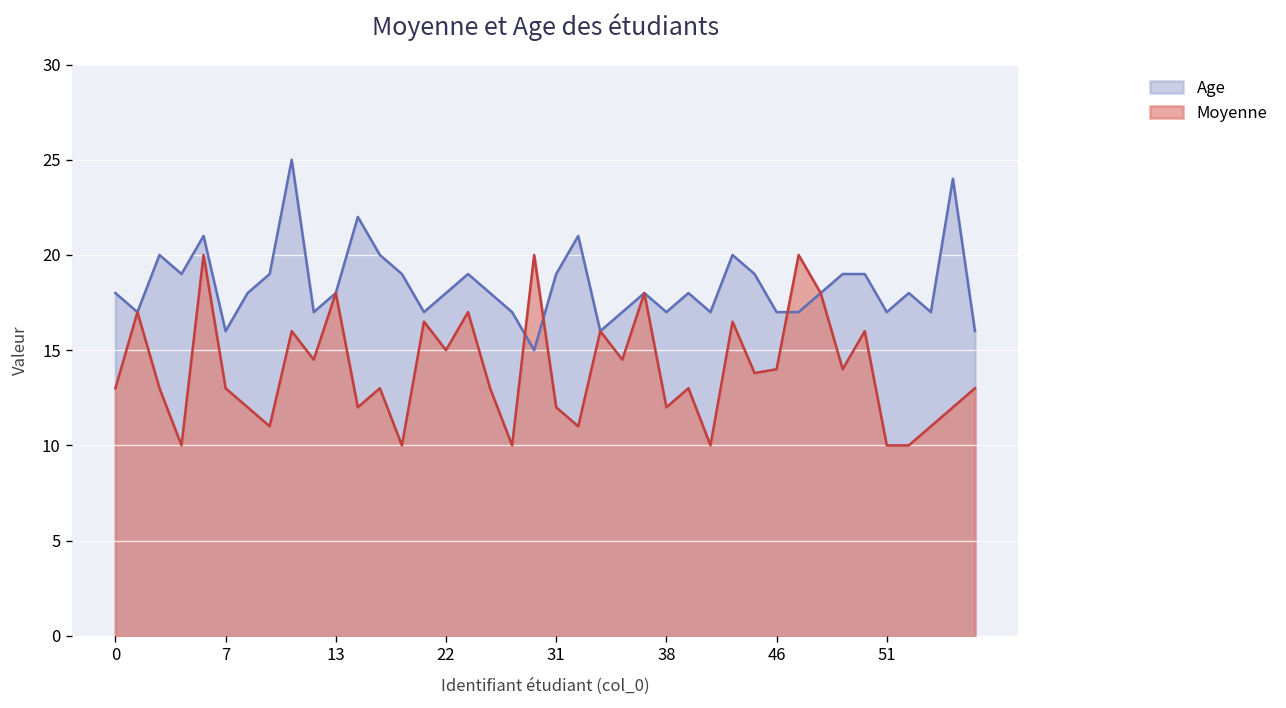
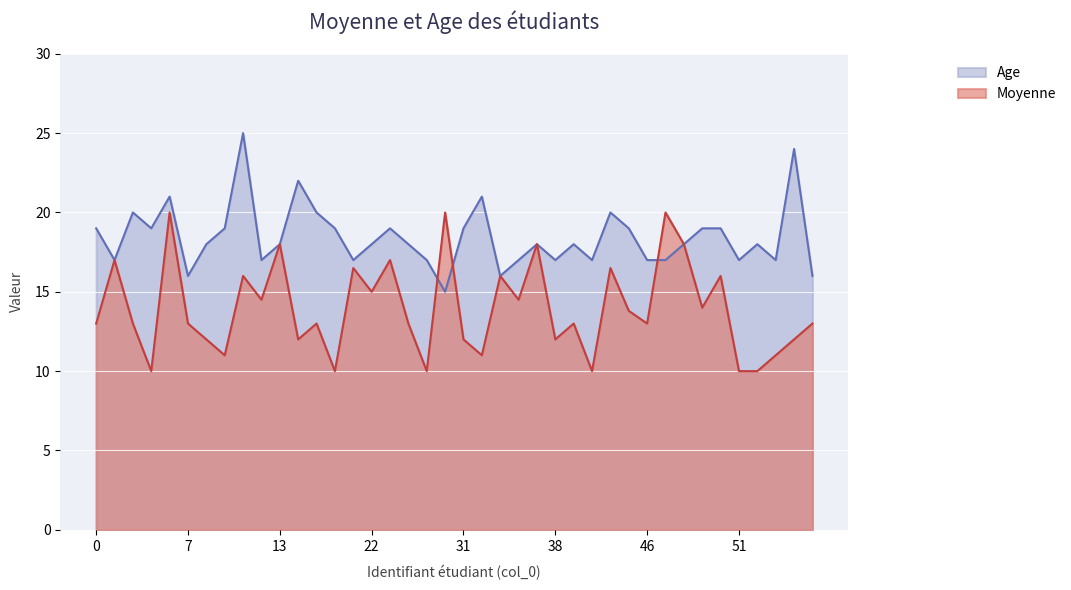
Age, 0: 18 -> 19
Moyenne, 46: 14 -> 13
